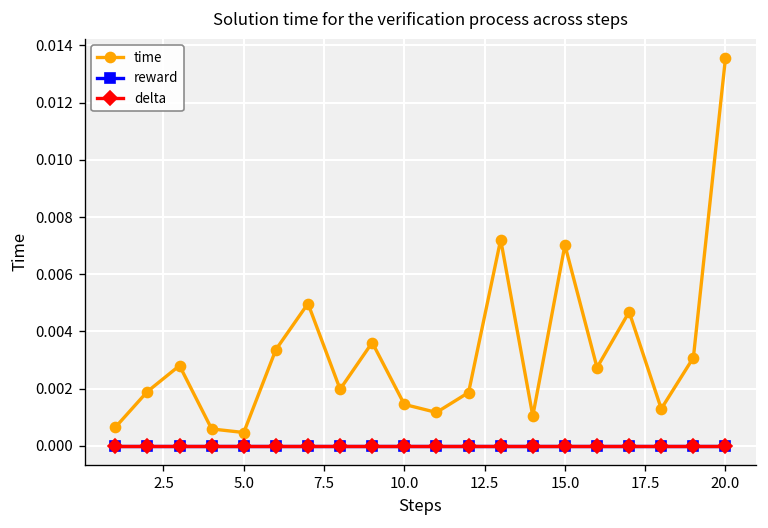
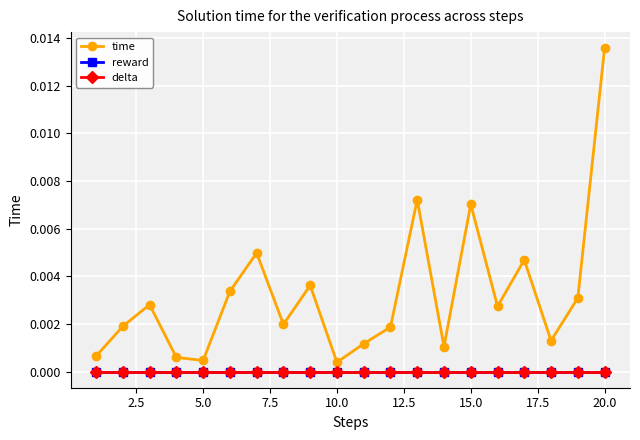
time, 10.0: 0.0014 -> 0.0004
